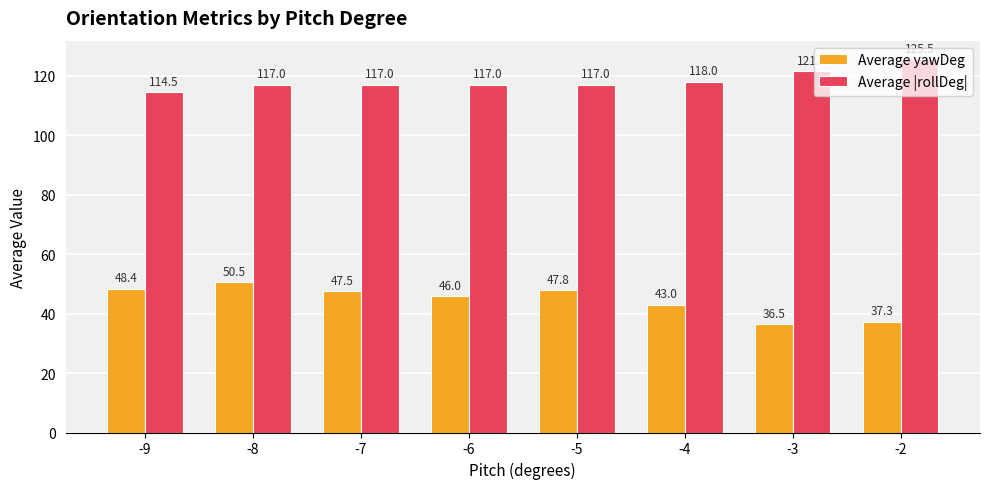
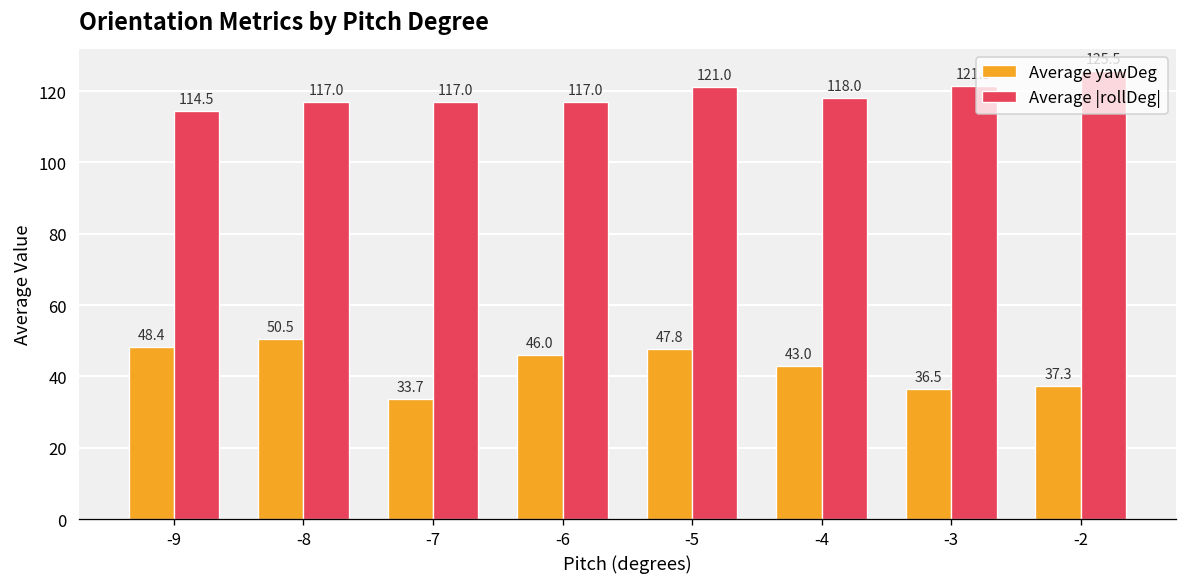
Average yawDeg, -7: 47.5 -> 33.7
Average |rollDeg|, -5: 117.0 -> 121.0
